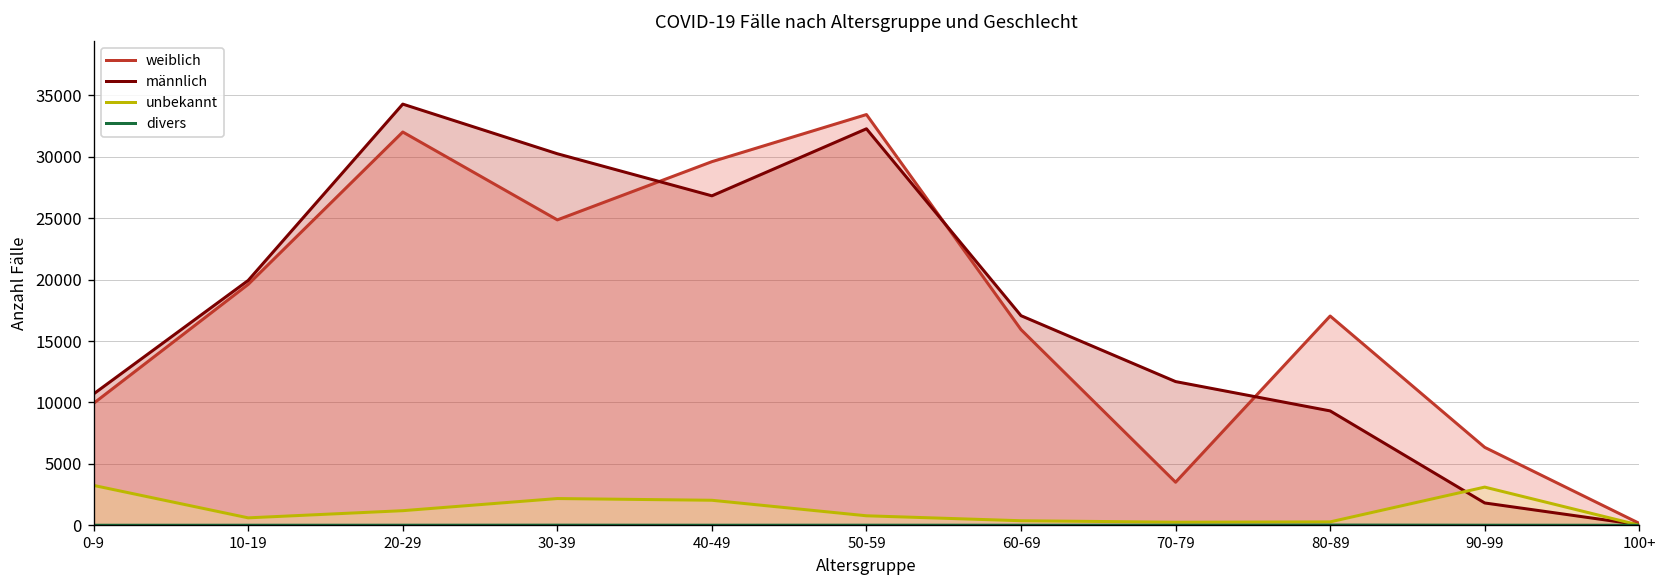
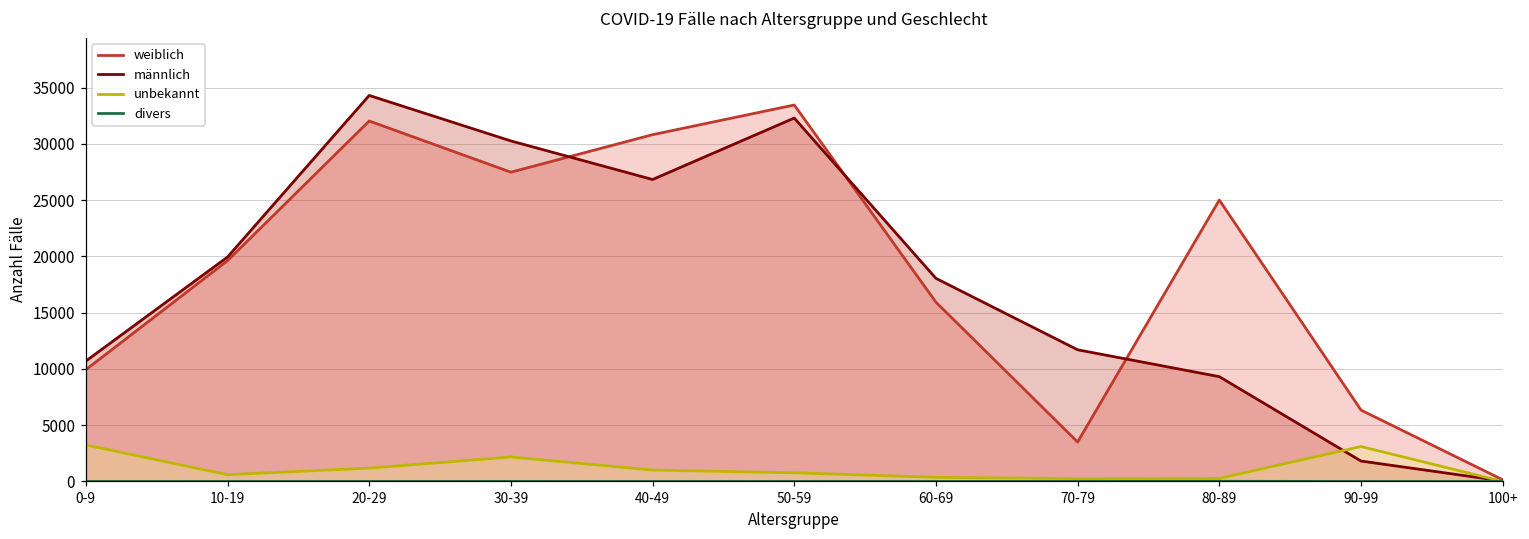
weiblich, 30-39: 24900 -> 27500
weiblich, 40-49: 29600 -> 30800
unbekannt, 40-49: 2000 -> 1000
männlich, 60-69: 17100 -> 18000
weiblich, 80-89: 17000 -> 25000
